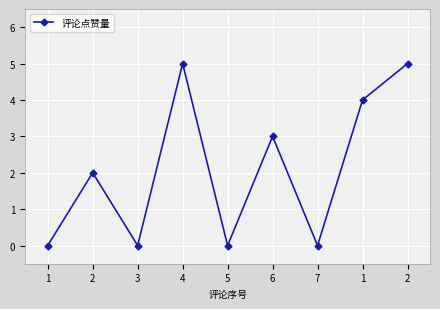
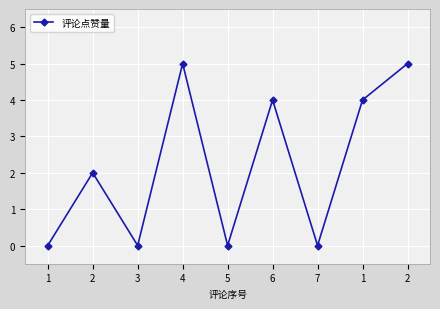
6: 3 -> 4
